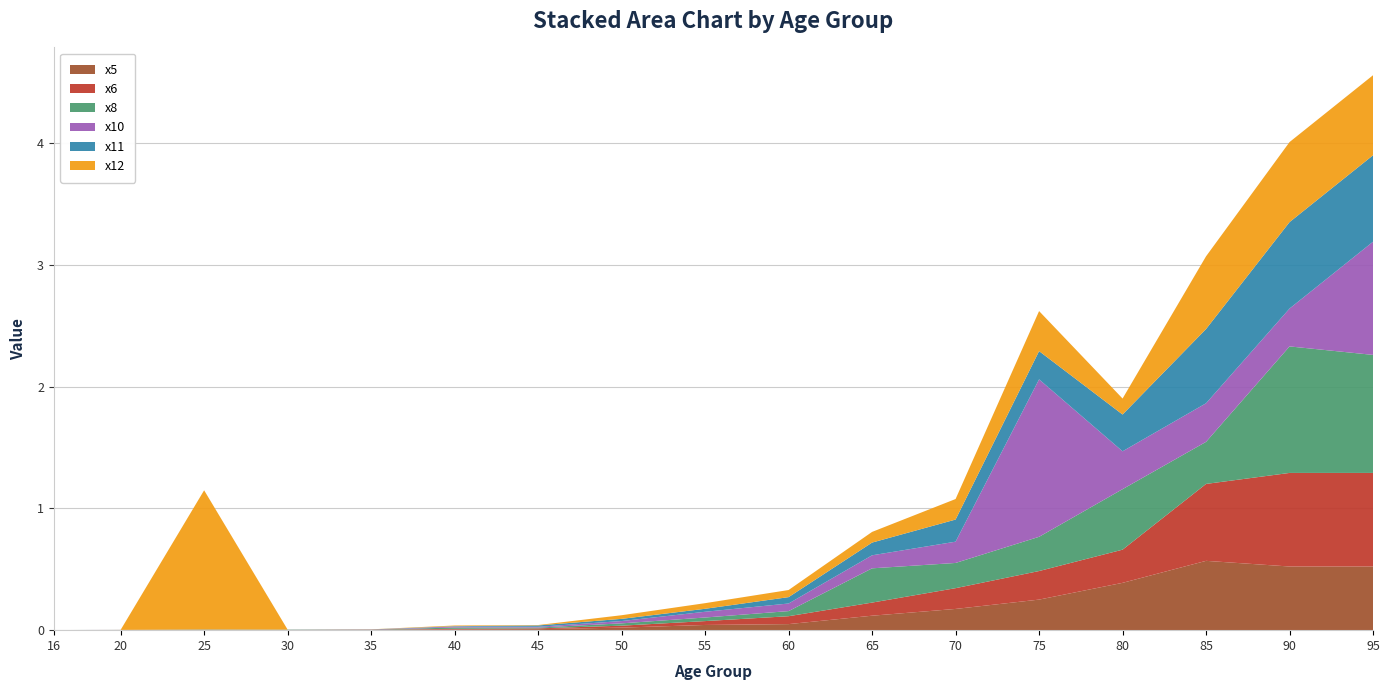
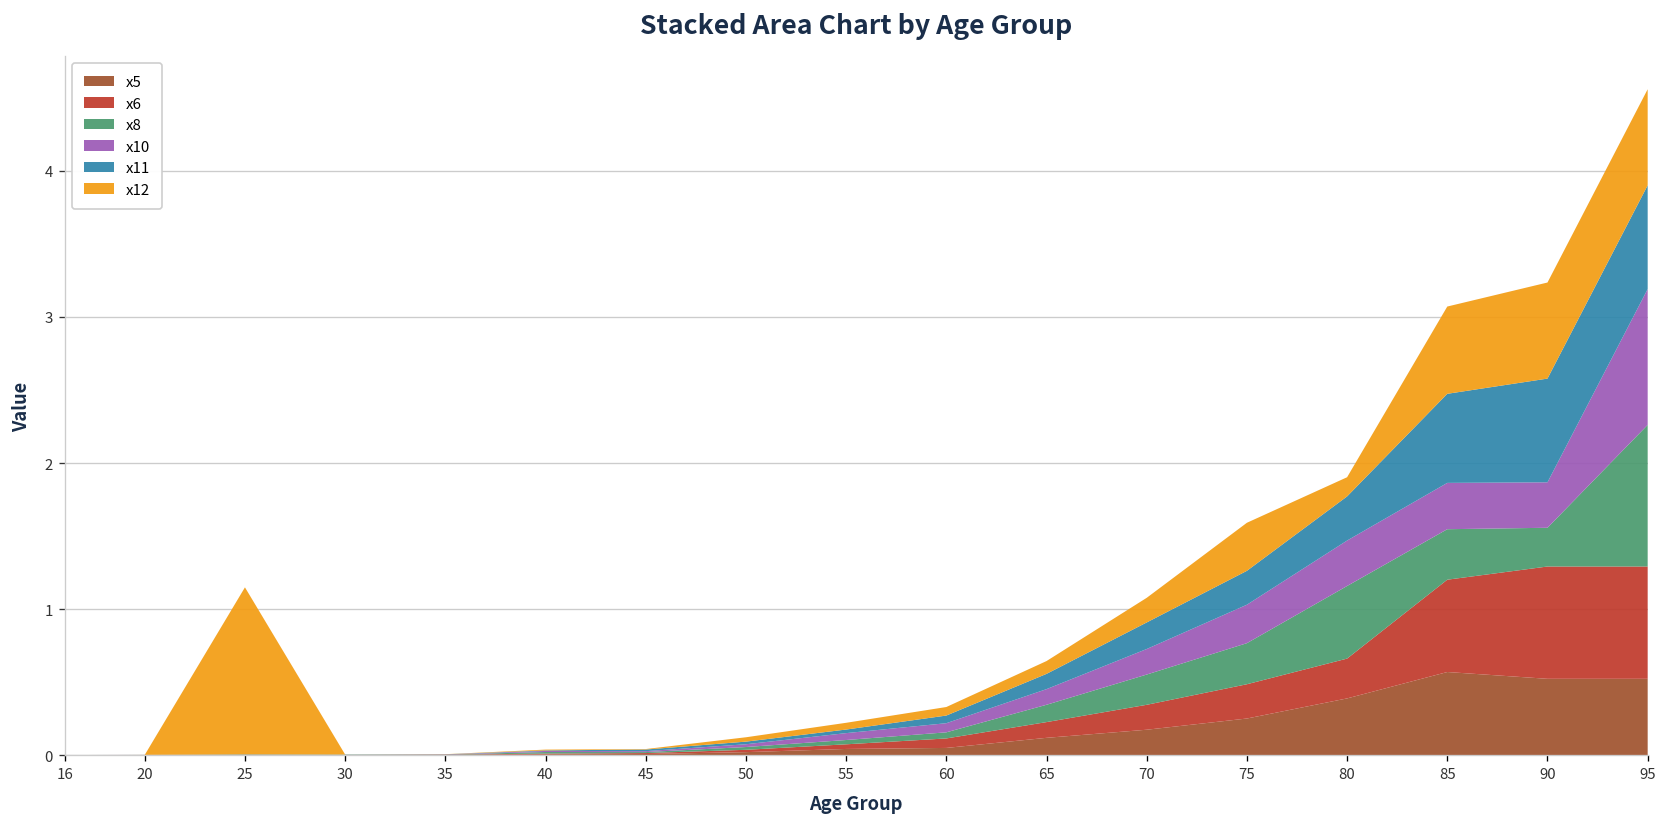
x8, 65: 0.28 -> 0.12
x10, 75: 1.29 -> 0.26
x8, 90: 1.04 -> 0.27
